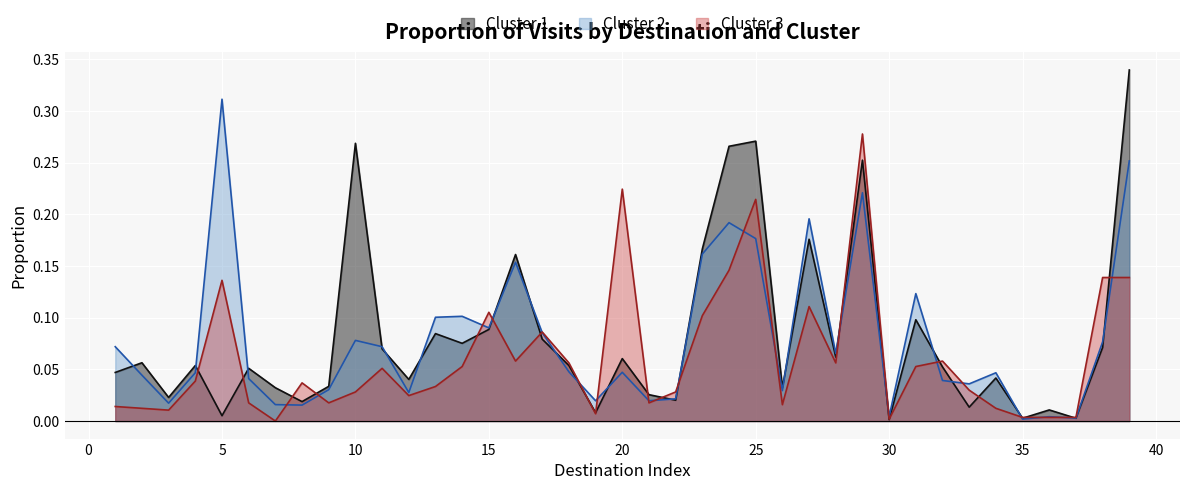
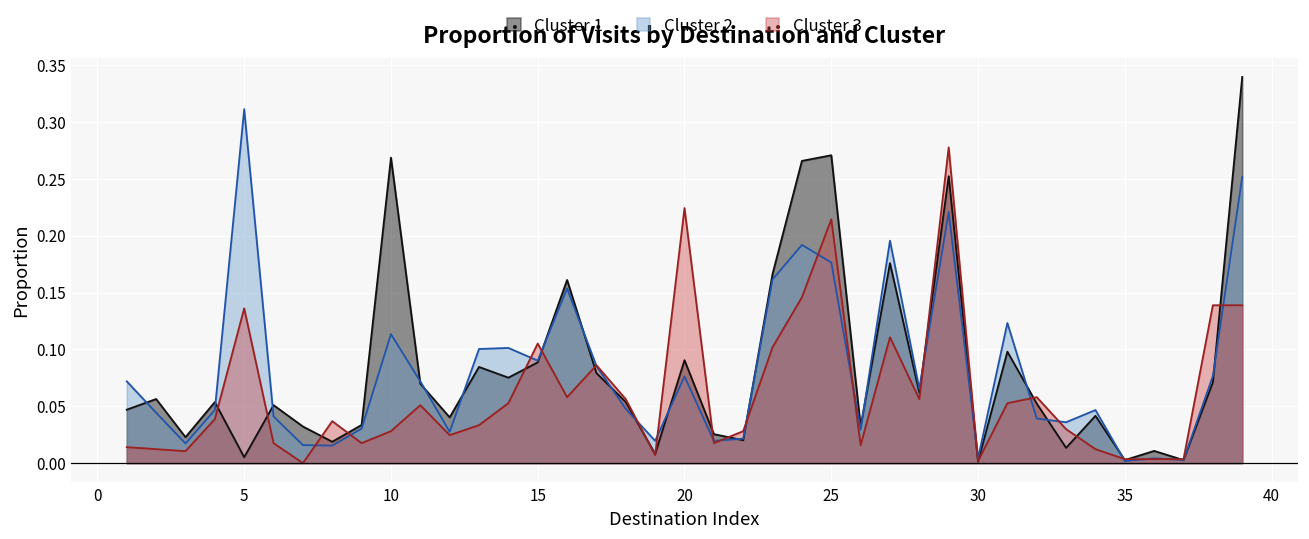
Cluster 2, 10: 0.078 -> 0.113
Cluster 1, 20: 0.060 -> 0.091
Cluster 2, 20: 0.047 -> 0.076
